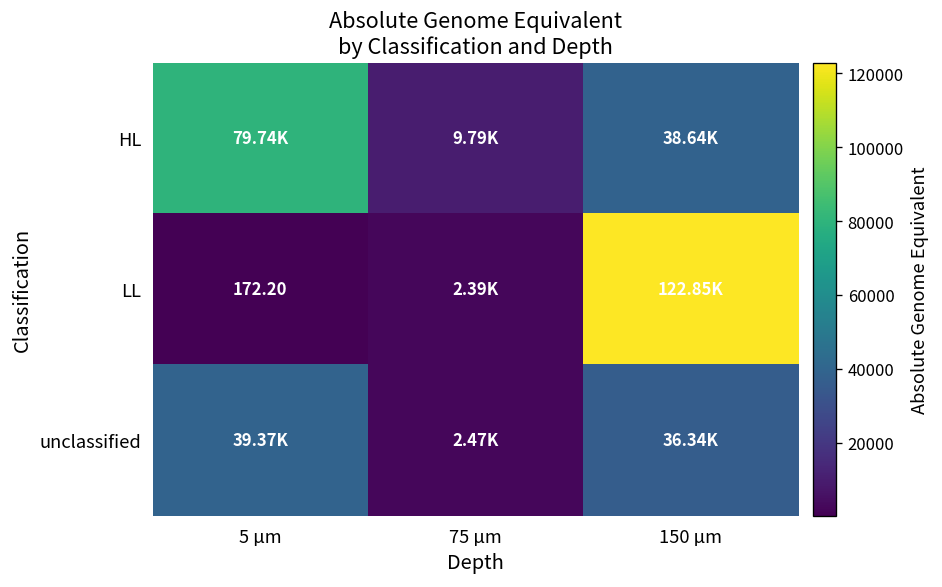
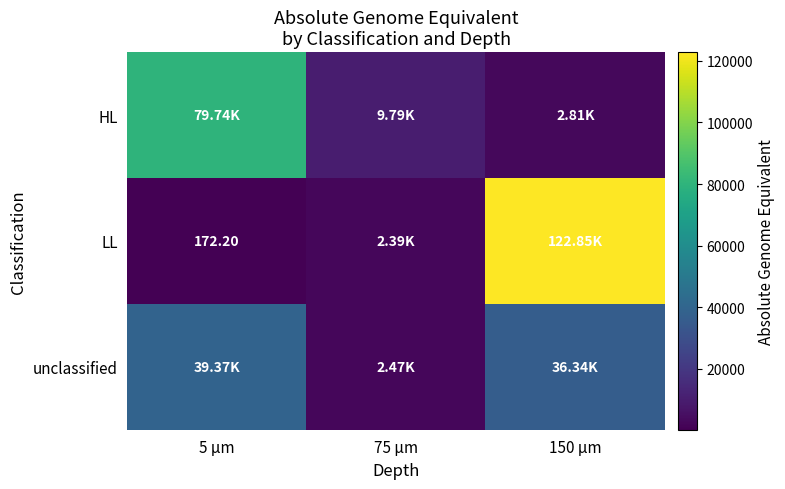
HL, 150 µm: 38.64K -> 2.81K
